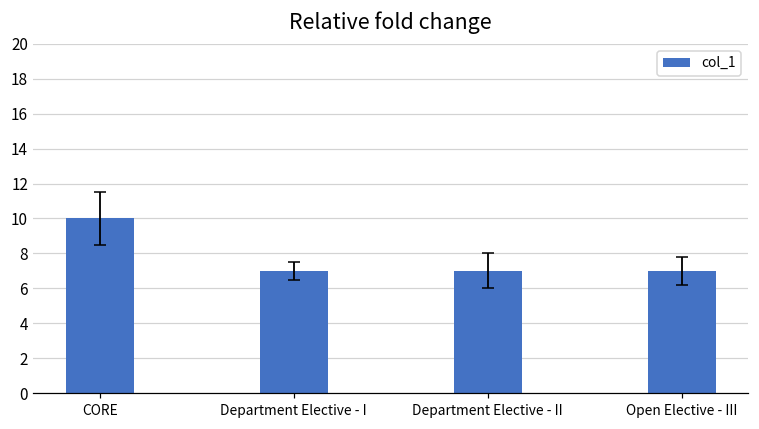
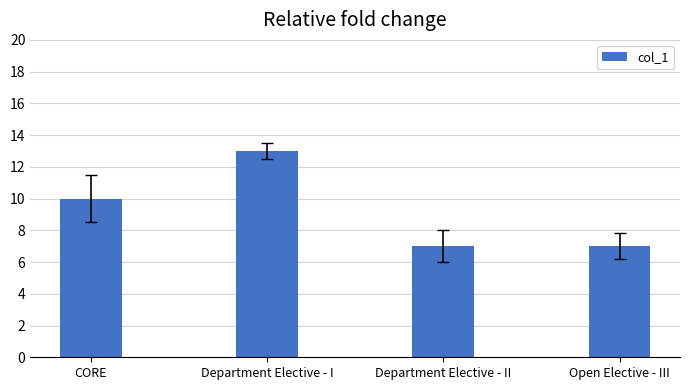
col_1, Department Elective - I: 7 -> 13
